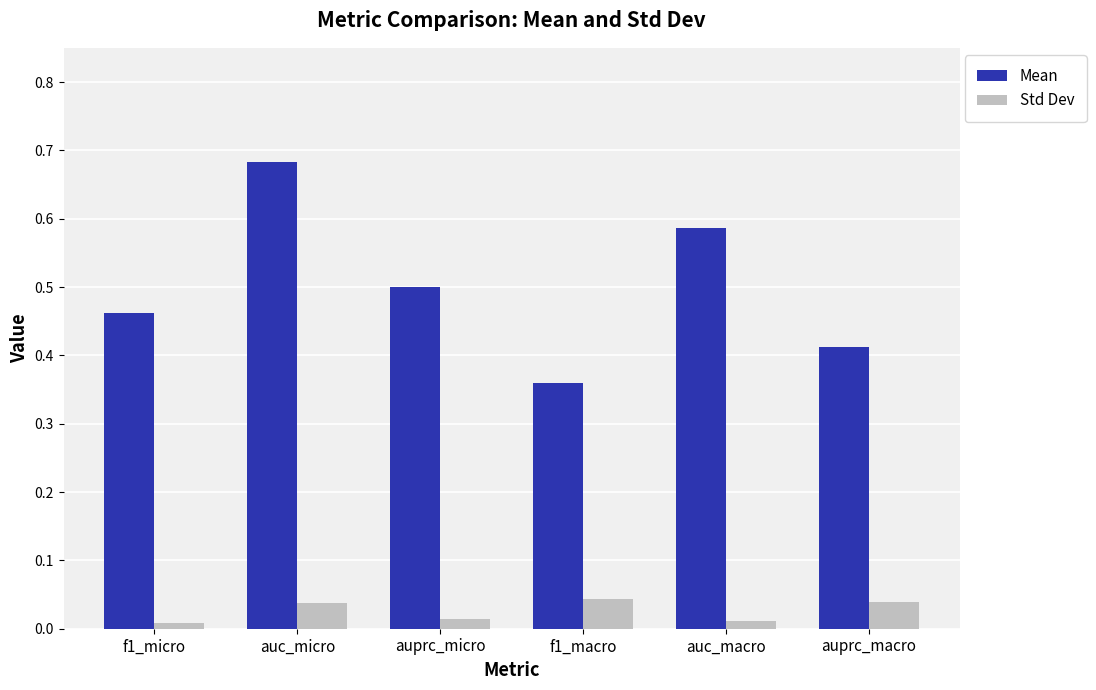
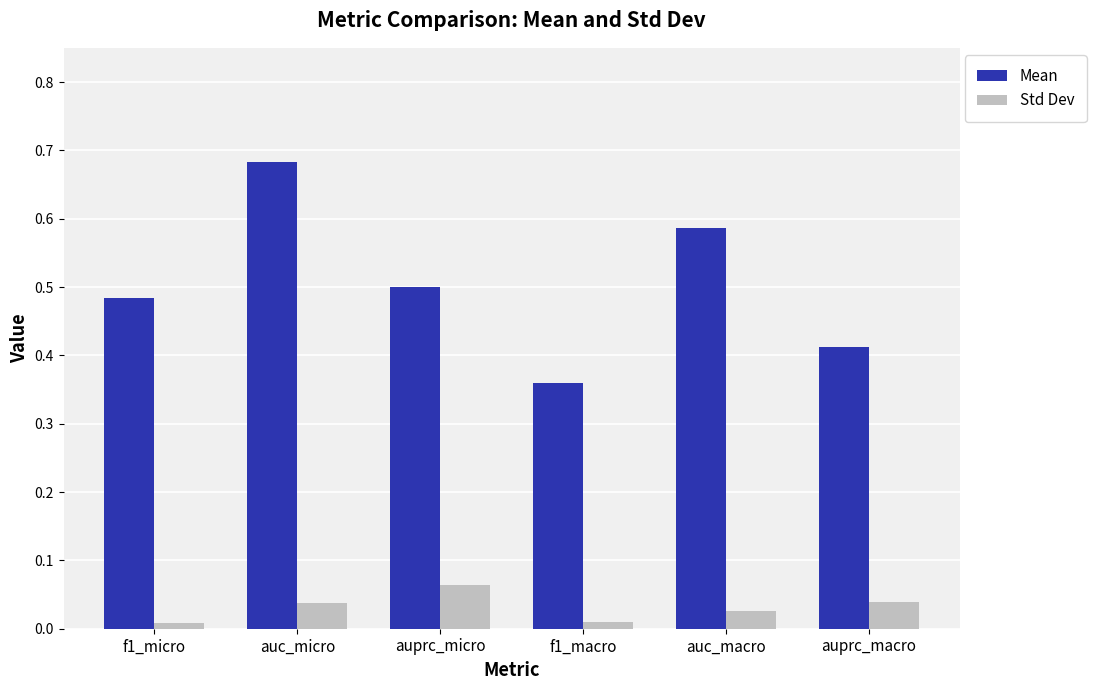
Mean, f1_micro: 0.46 -> 0.48
Std Dev, auprc_micro: 0.01 -> 0.06
Std Dev, f1_macro: 0.04 -> 0.01
Std Dev, auc_macro: 0.01 -> 0.03
